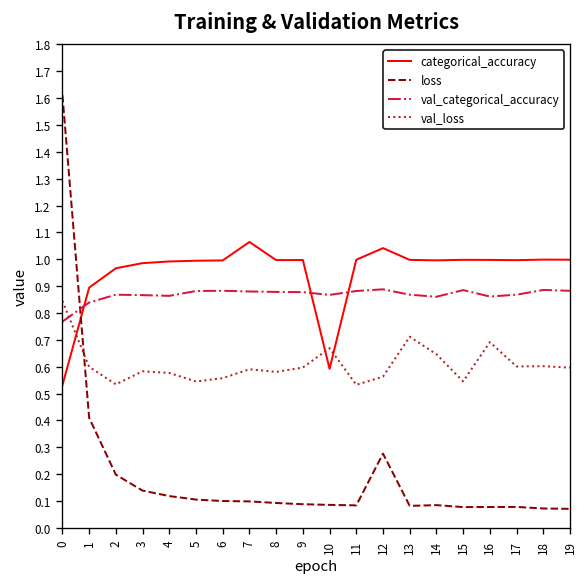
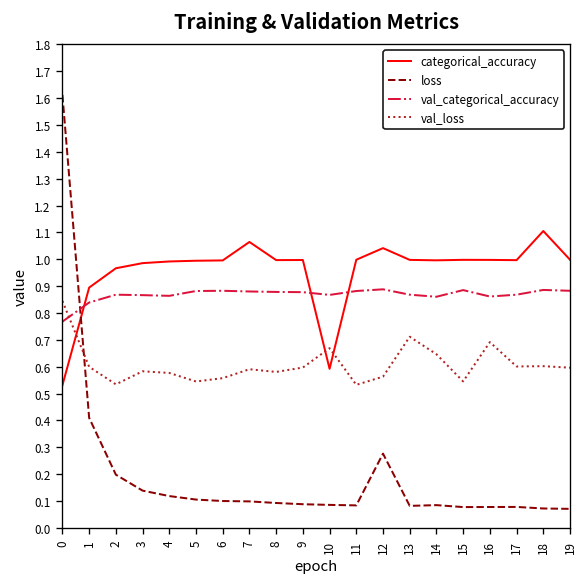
categorical_accuracy, 18: 1.00 -> 1.11
